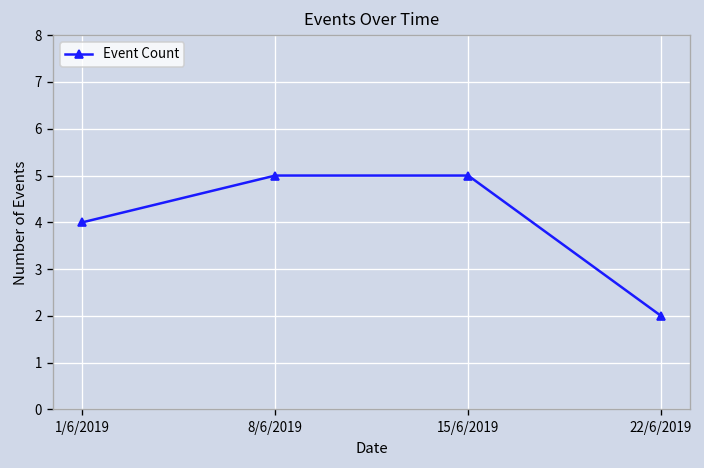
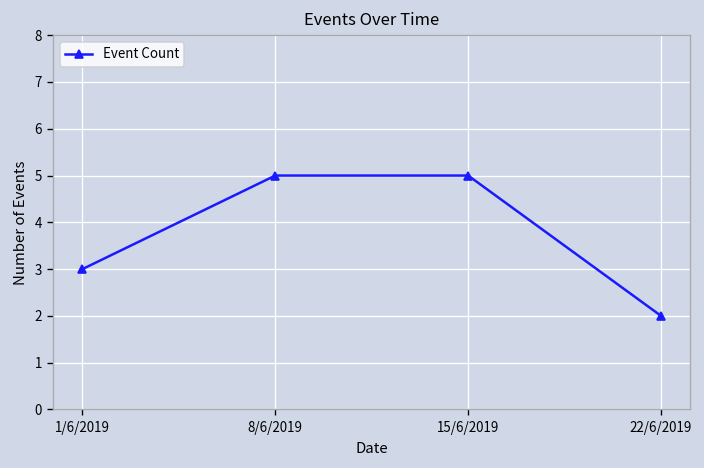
1/6/2019: 4 -> 3
